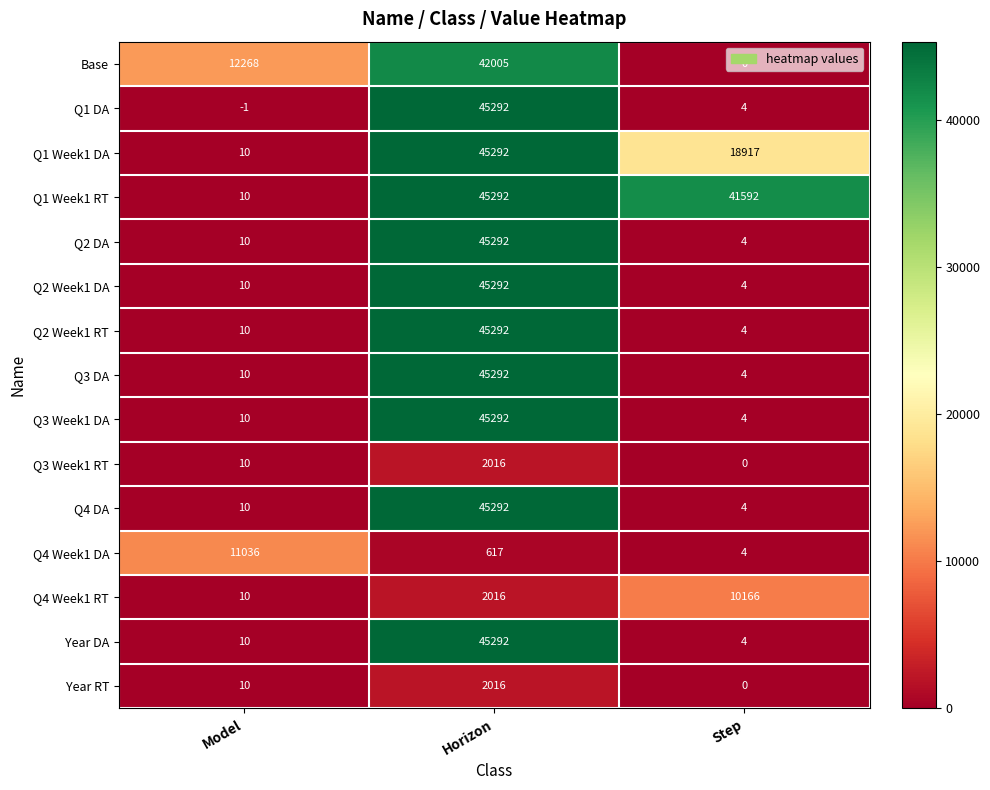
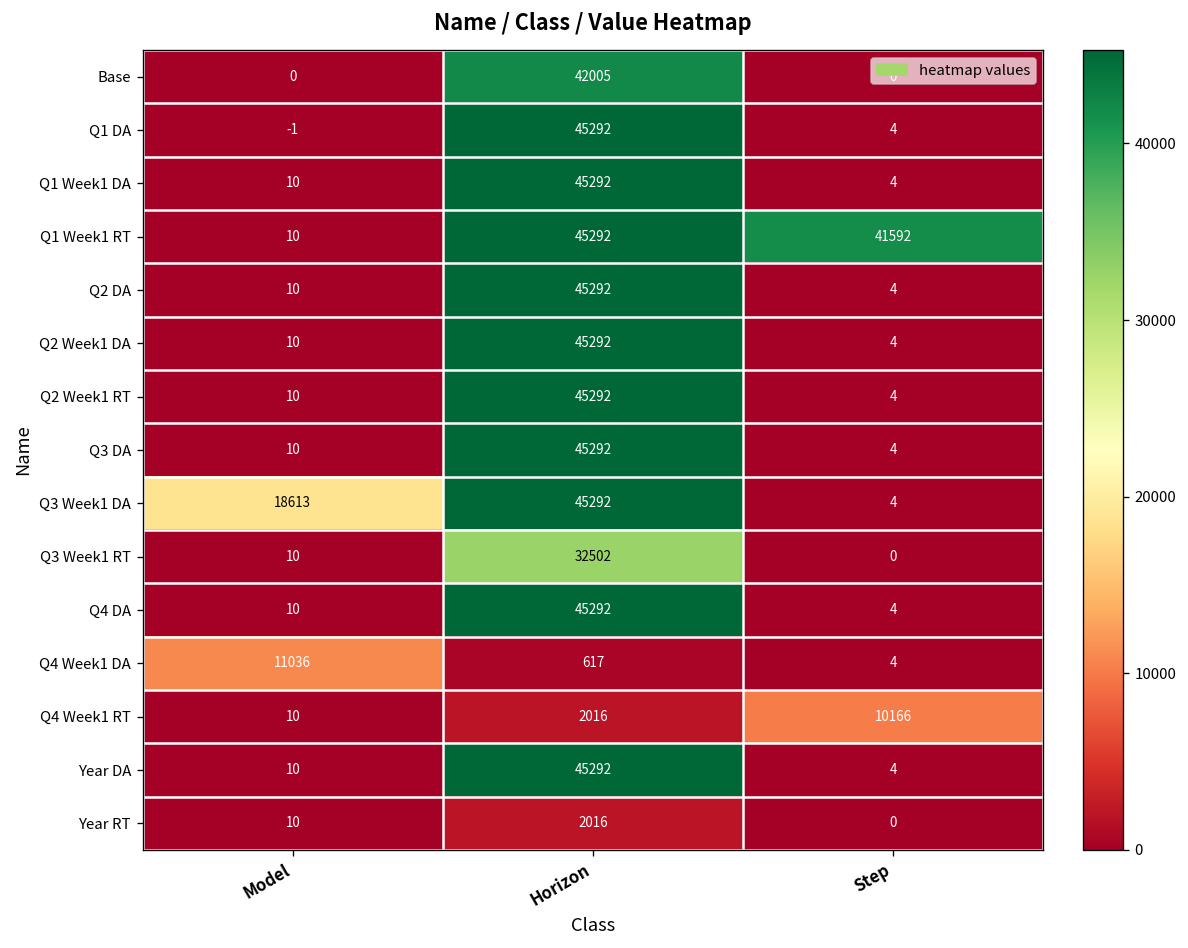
Base, Model: 12268 -> 0
Q1 Week1 DA, Step: 18917 -> 4
Q3 Week1 DA, Model: 10 -> 18613
Q3 Week1 RT, Horizon: 2016 -> 32502
